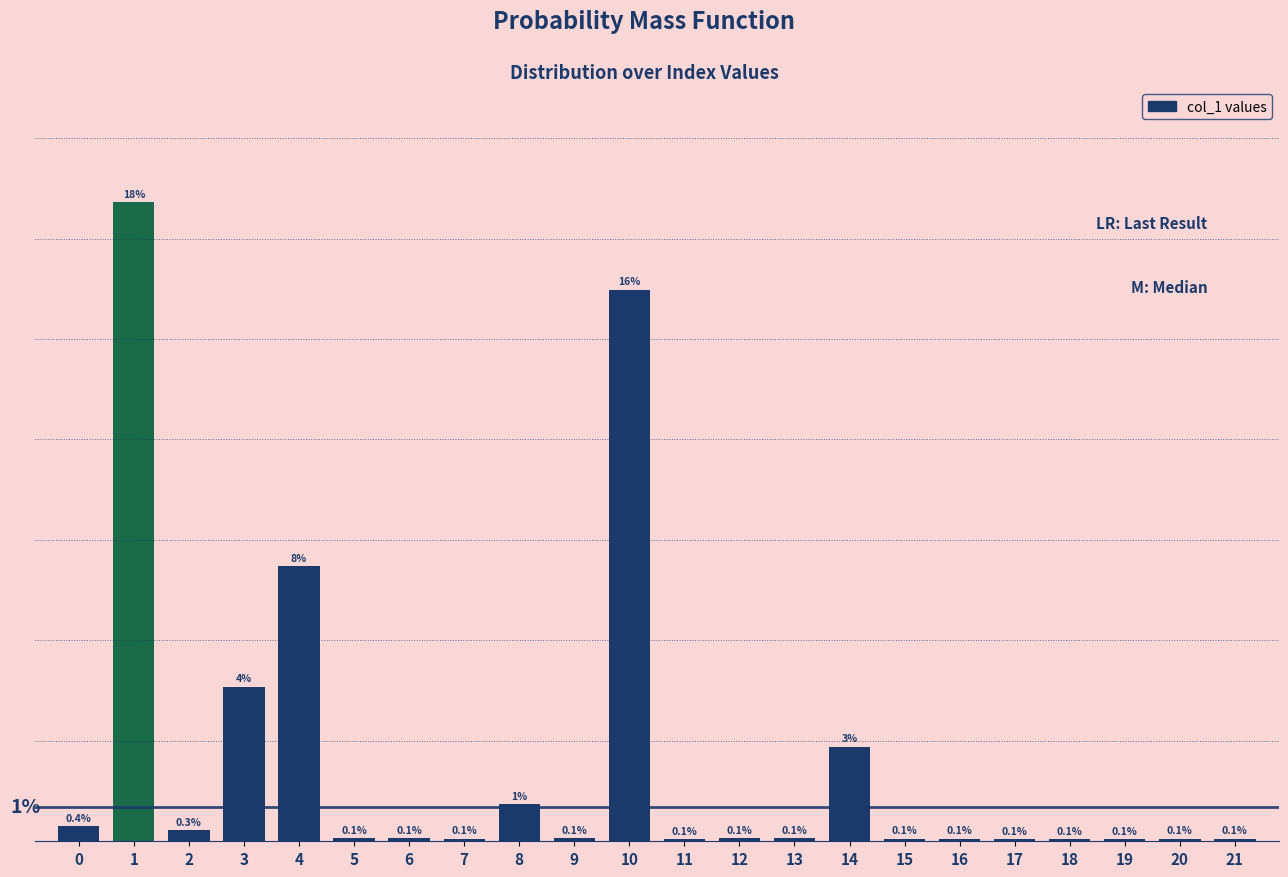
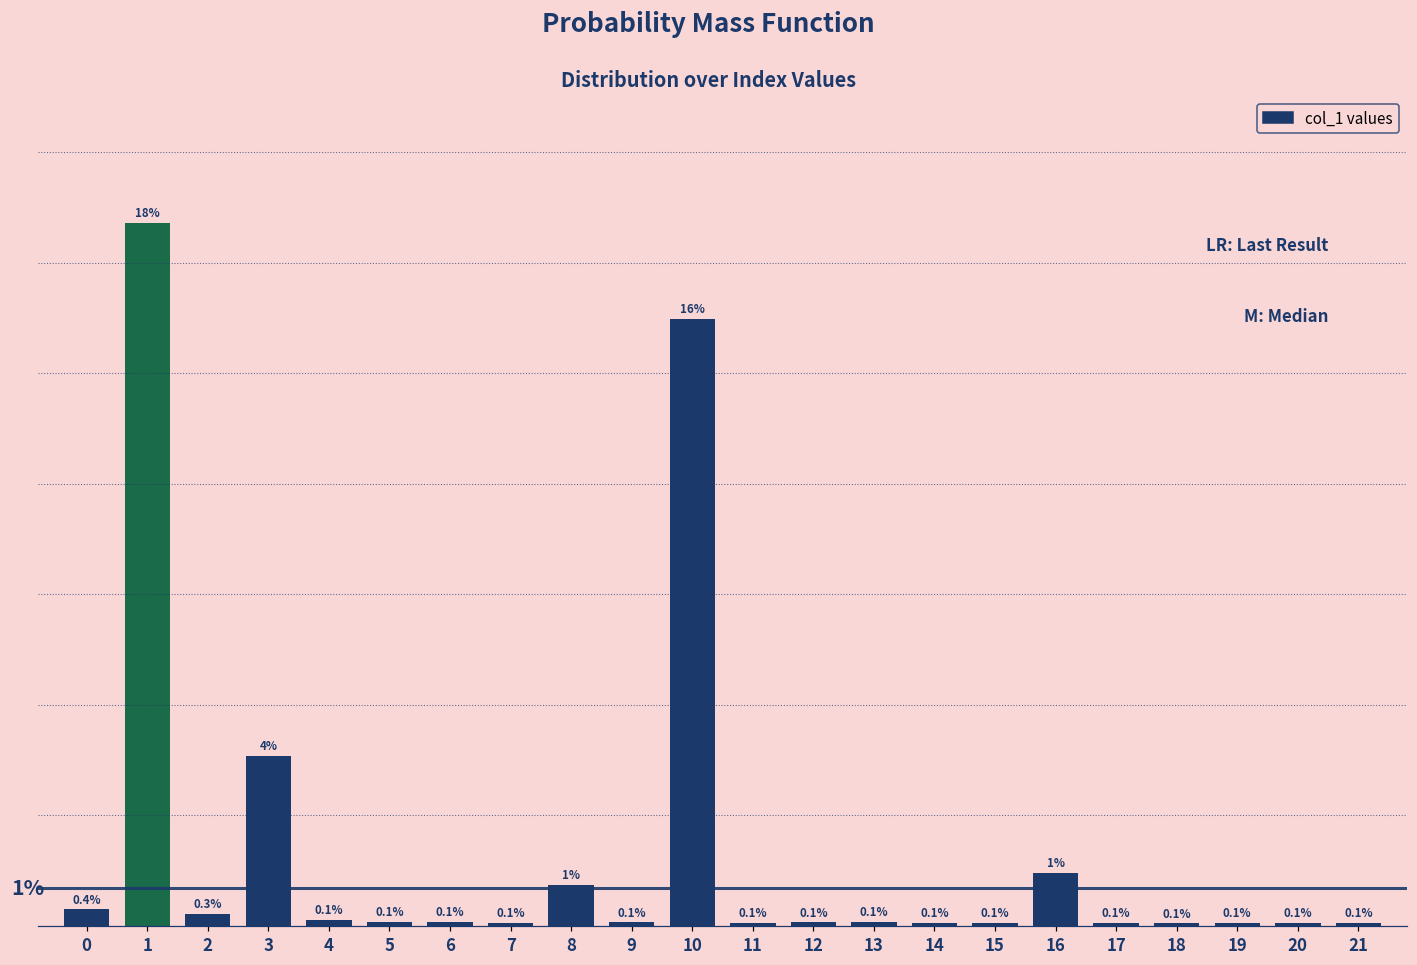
4: 8% -> 0.1%
14: 3% -> 0.1%
16: 0.1% -> 1%
